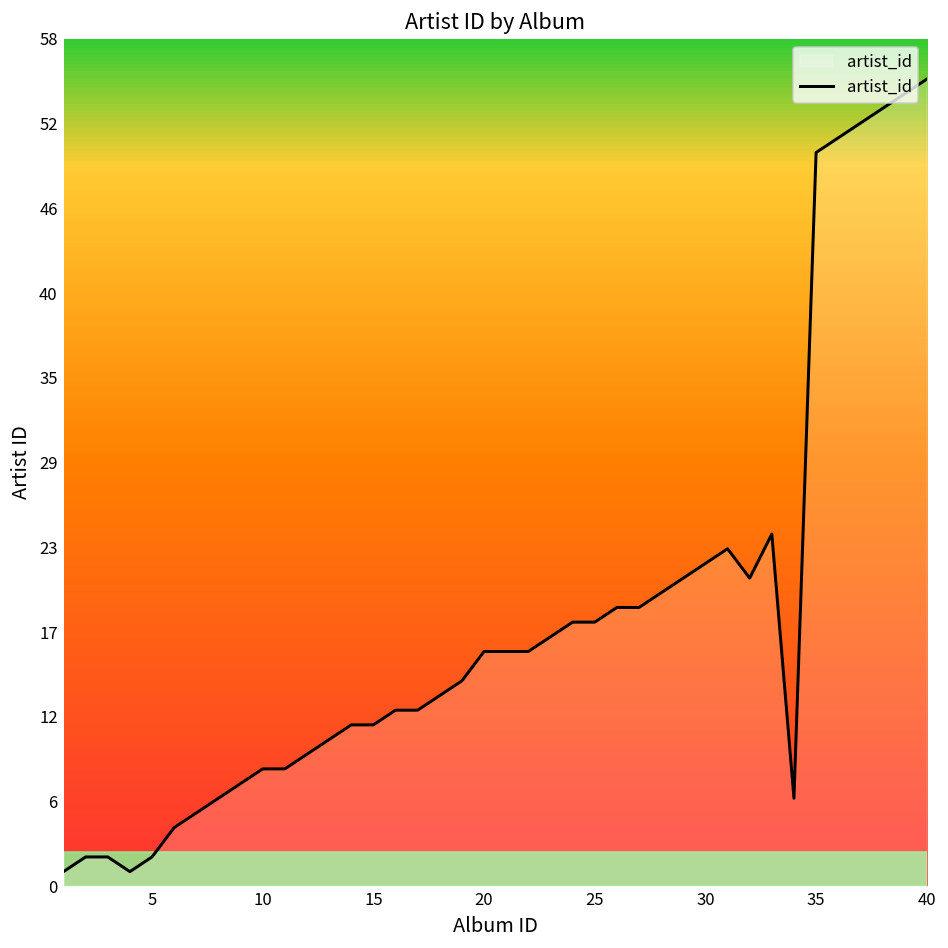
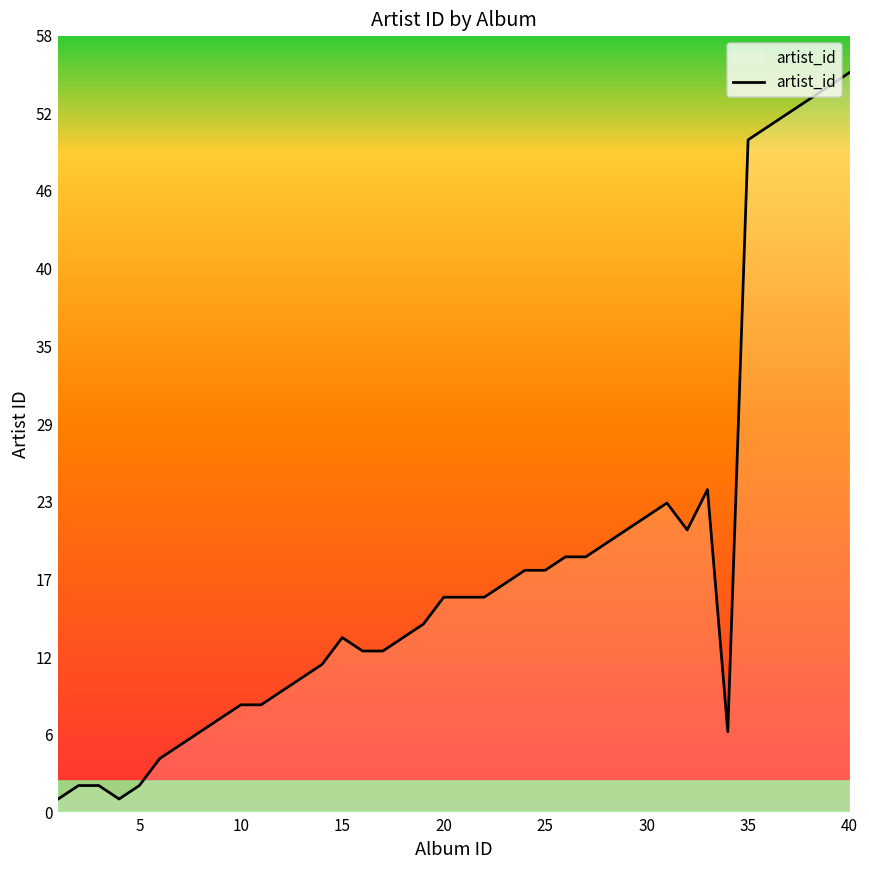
15: 11 -> 13
